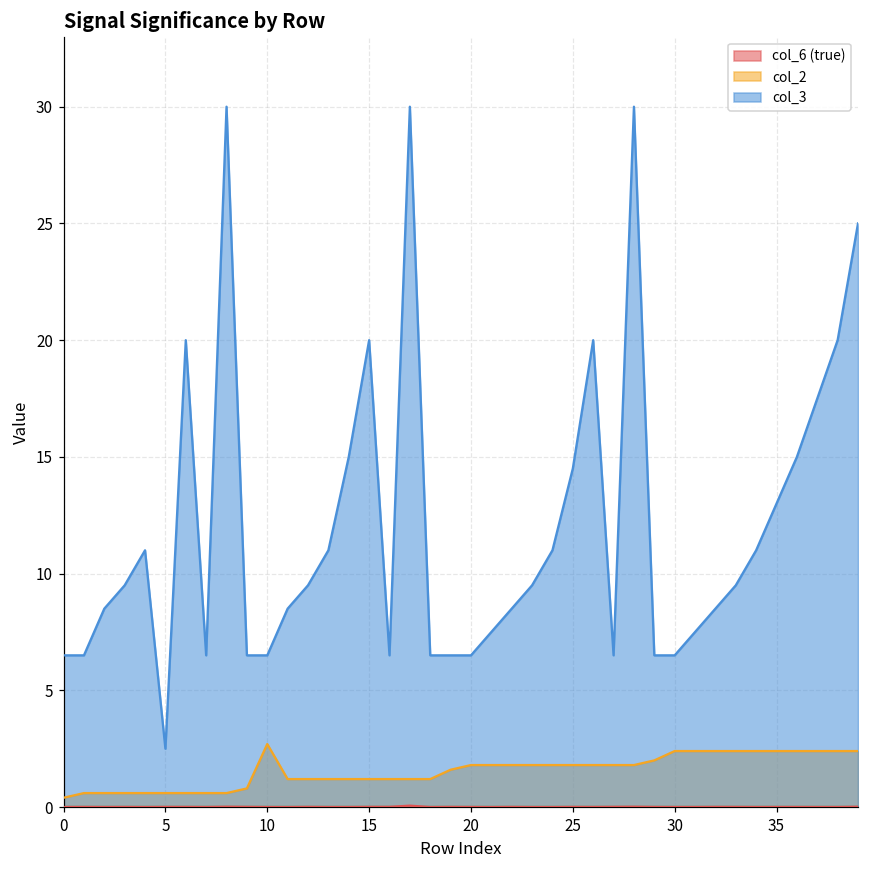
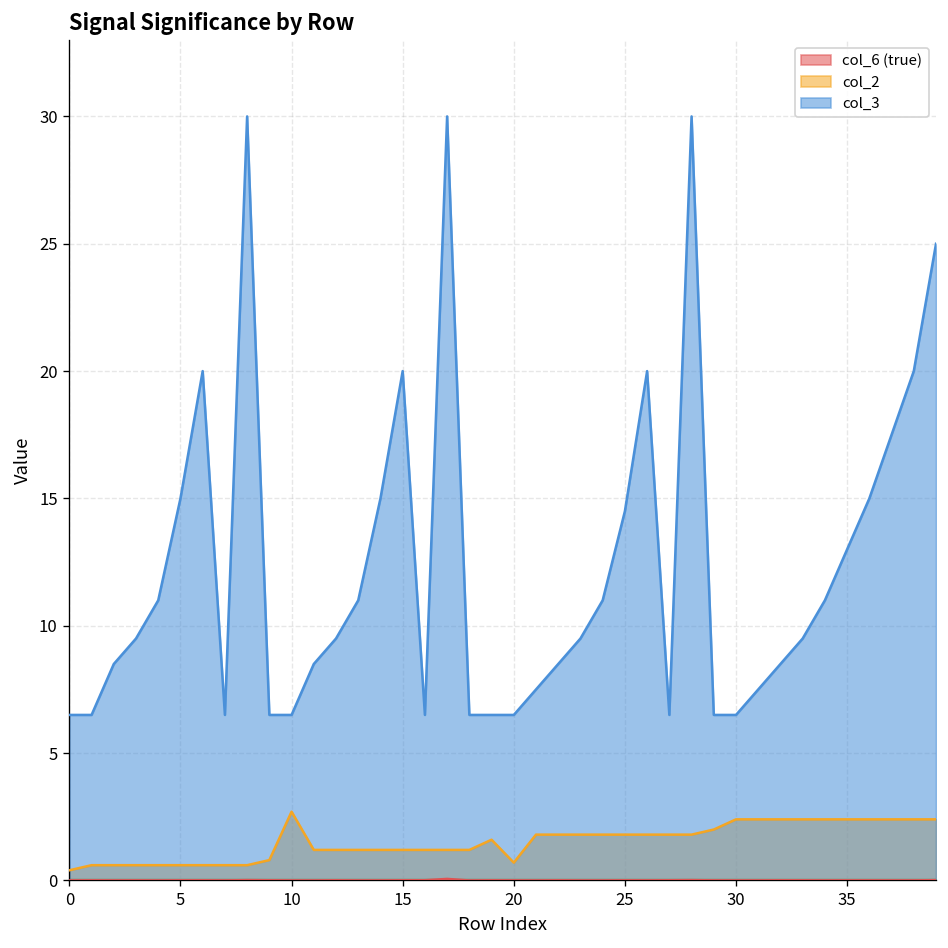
col_3, 5: 2.5 -> 15.0
col_2, 20: 1.8 -> 0.7
